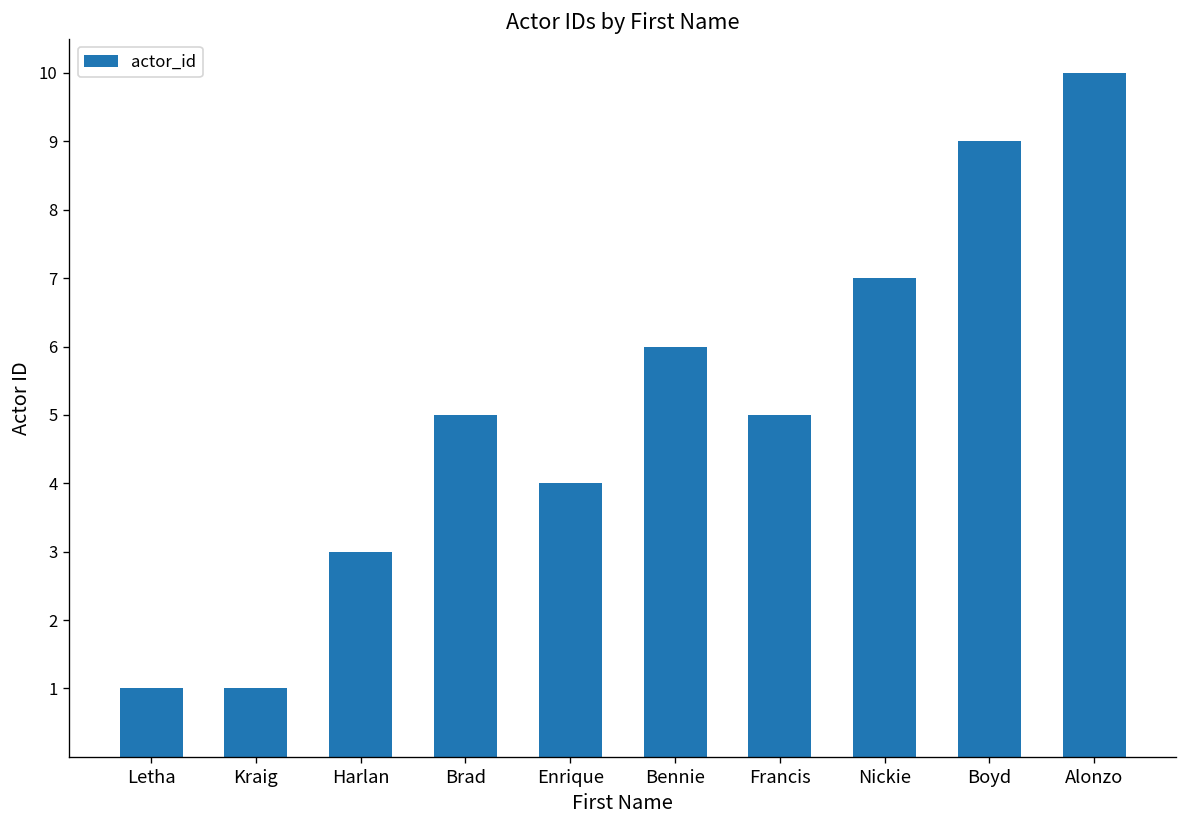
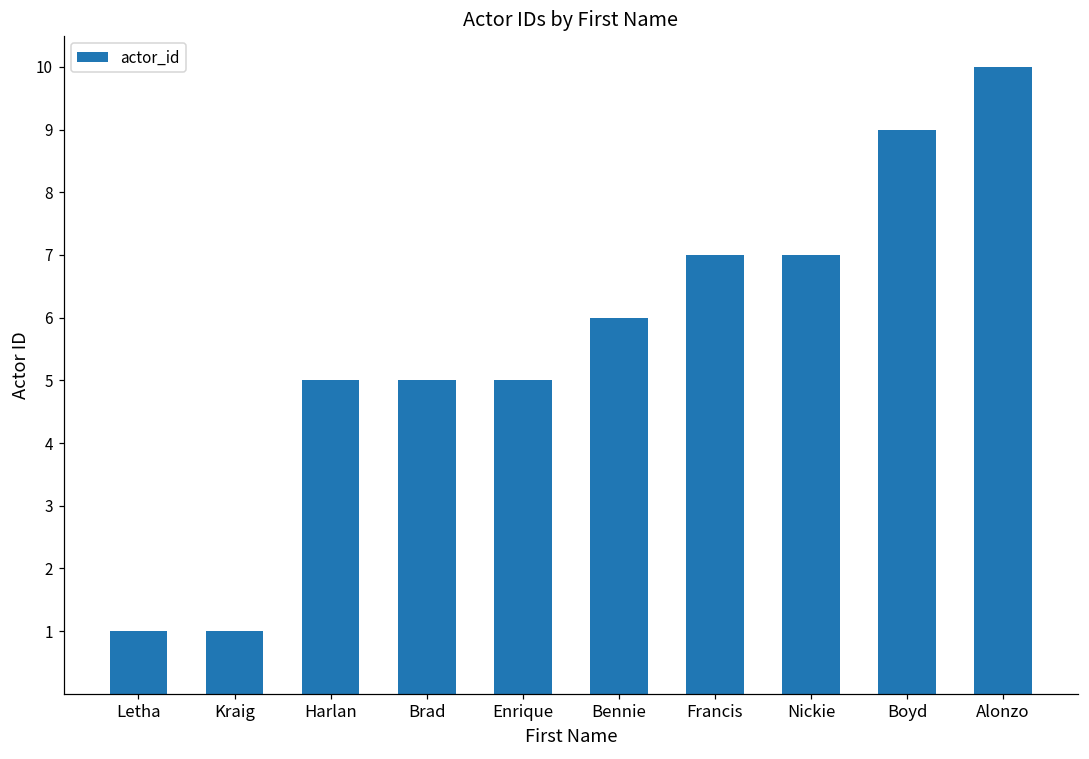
Harlan: 3 -> 5
Enrique: 4 -> 5
Francis: 5 -> 7
